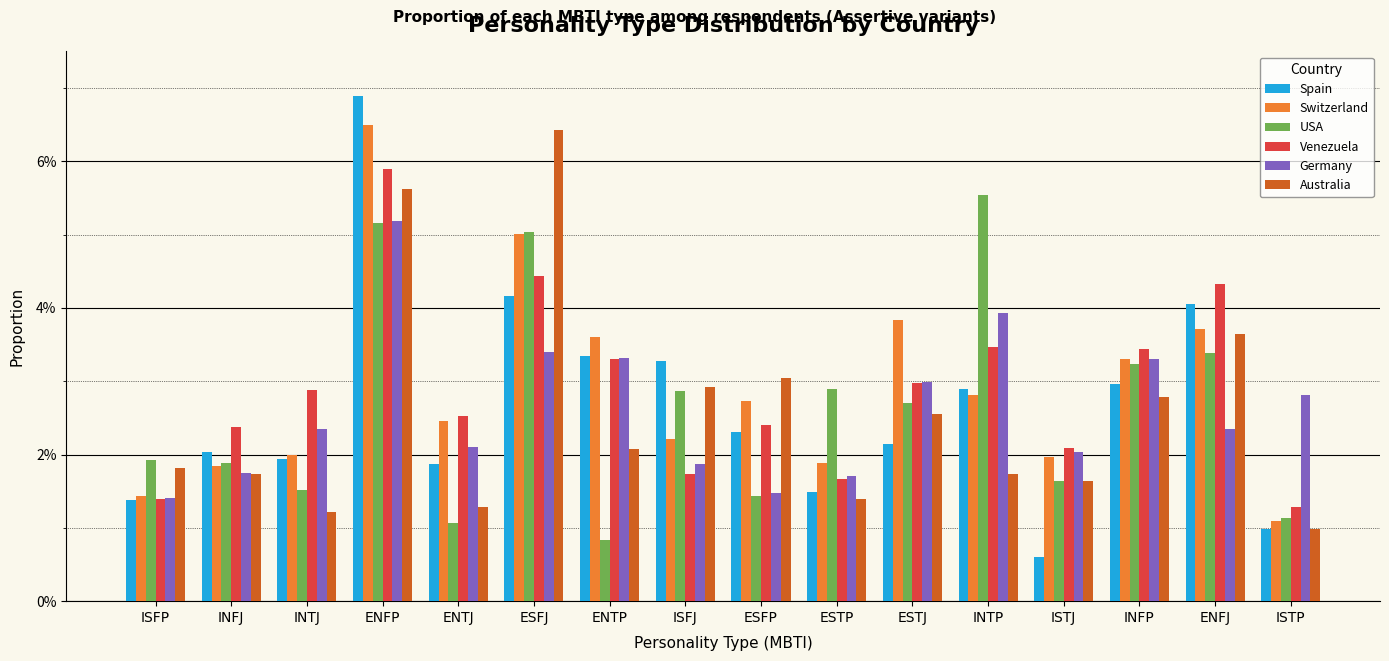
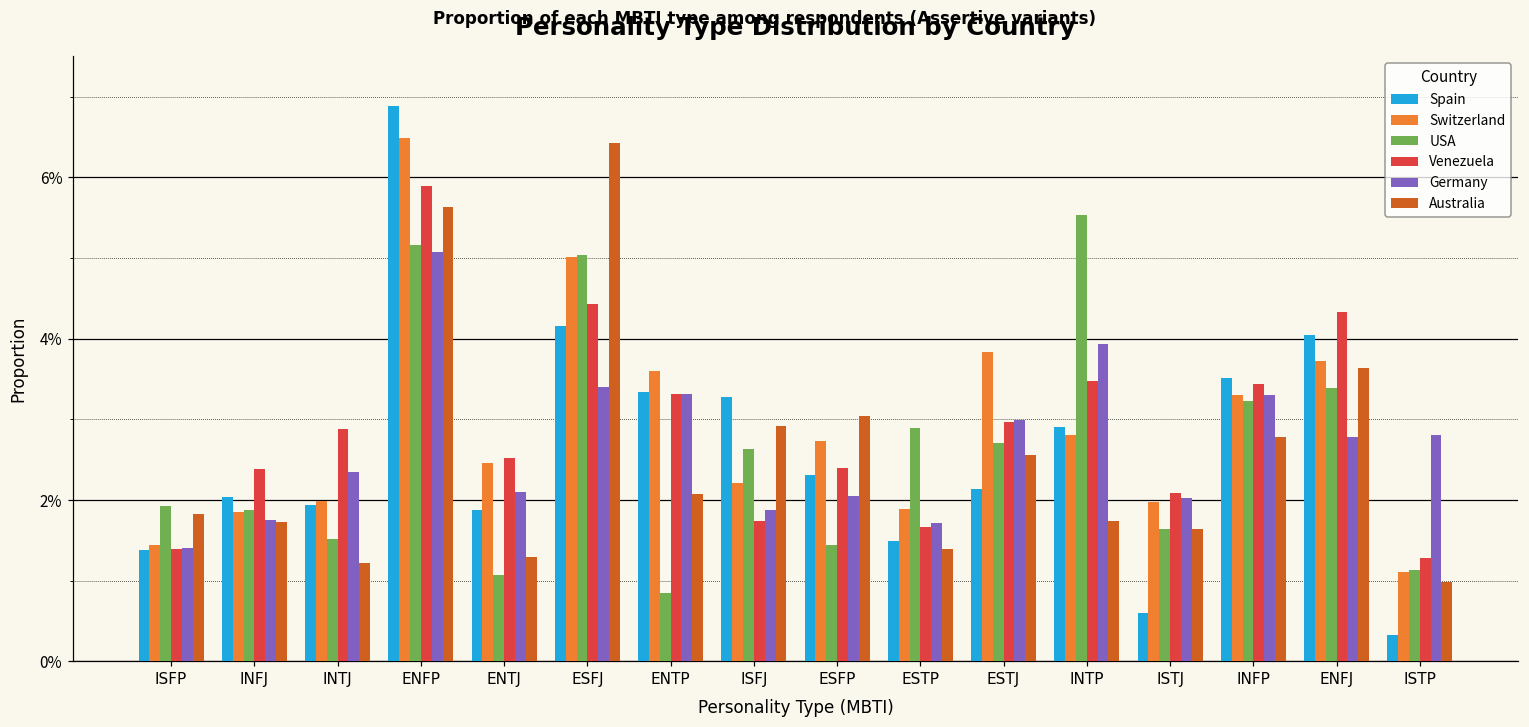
Germany, ENFP: 5.2% -> 5.1%
USA, ISFJ: 2.9% -> 2.6%
Germany, ESFP: 1.5% -> 2.1%
Spain, INFP: 3.0% -> 3.5%
Germany, ENFJ: 2.4% -> 2.8%
Spain, ISTP: 1.0% -> 0.3%
